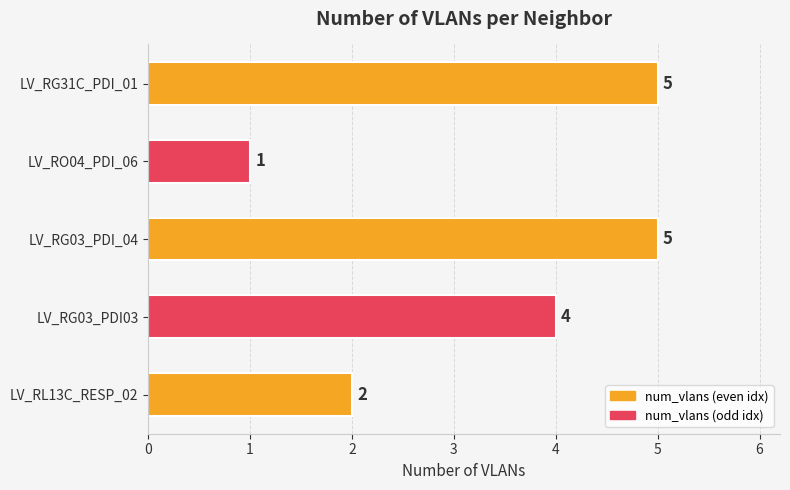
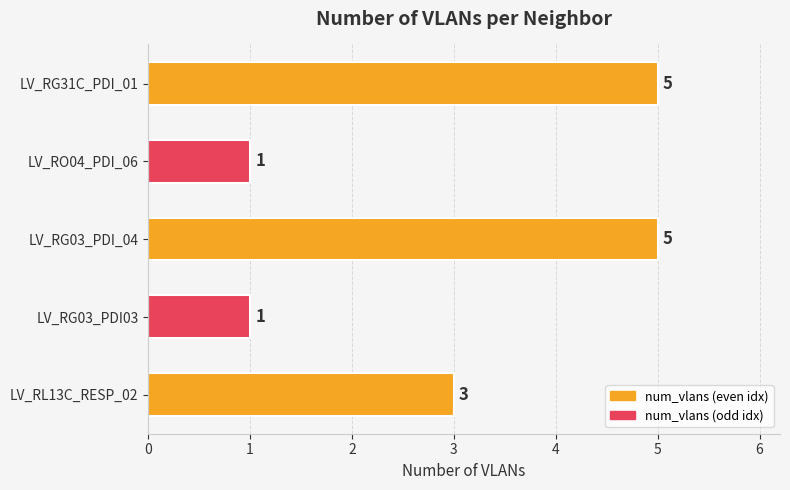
LV_RG03_PDI03: 4 -> 1
LV_RL13C_RESP_02: 2 -> 3
